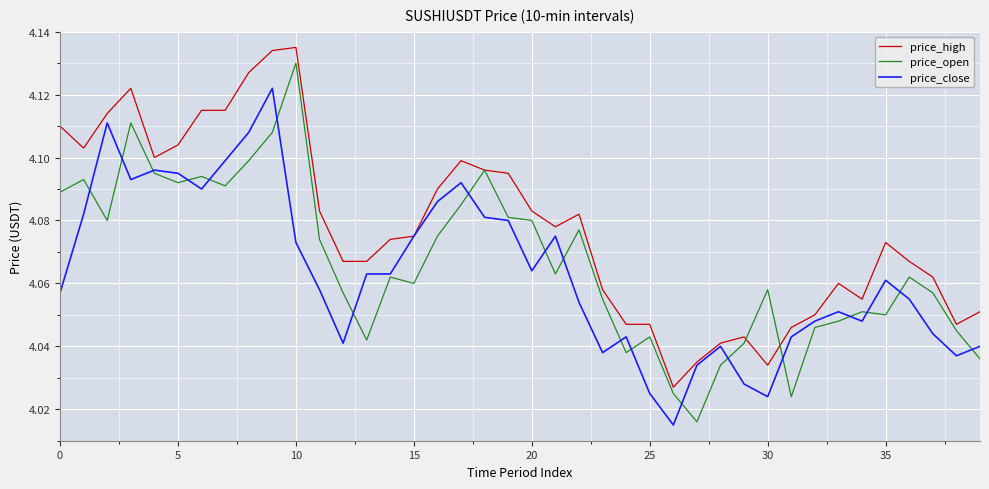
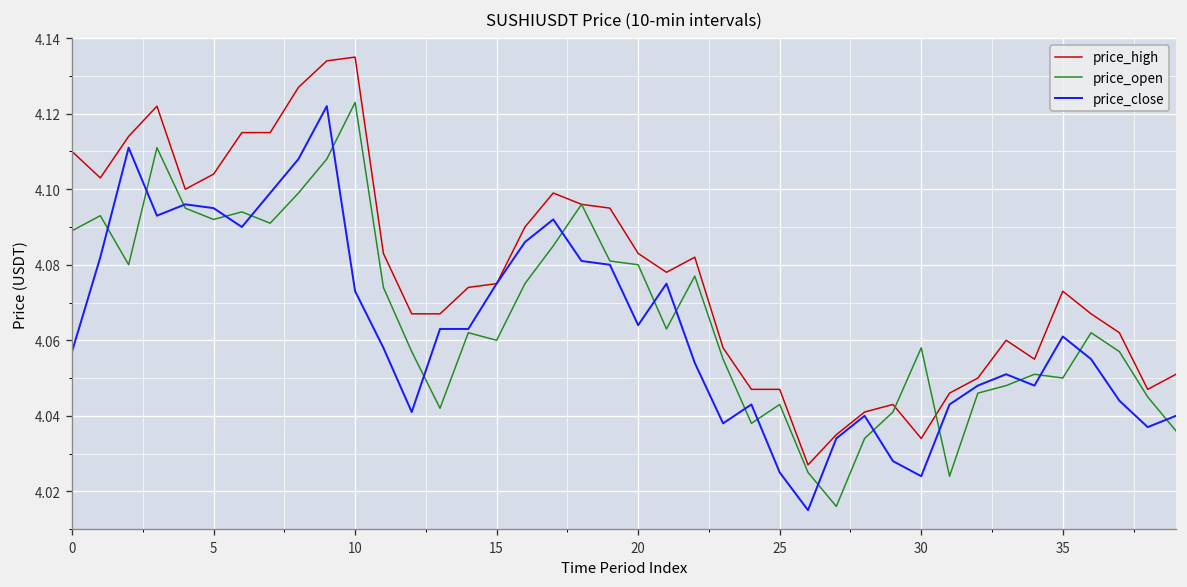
price_open, 10: 4.130 -> 4.123
